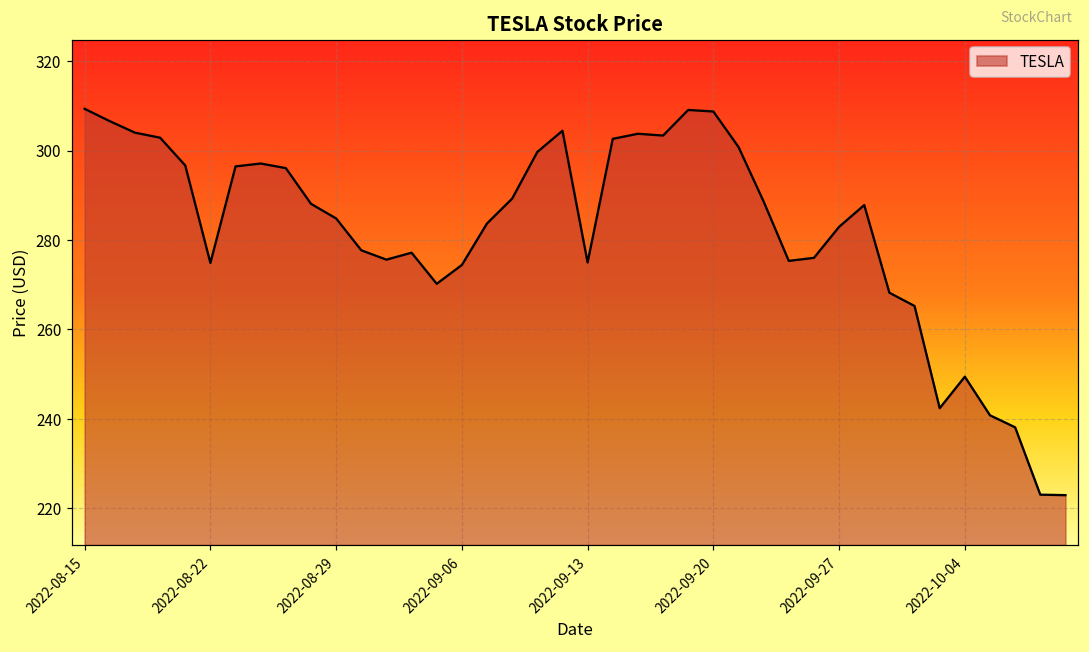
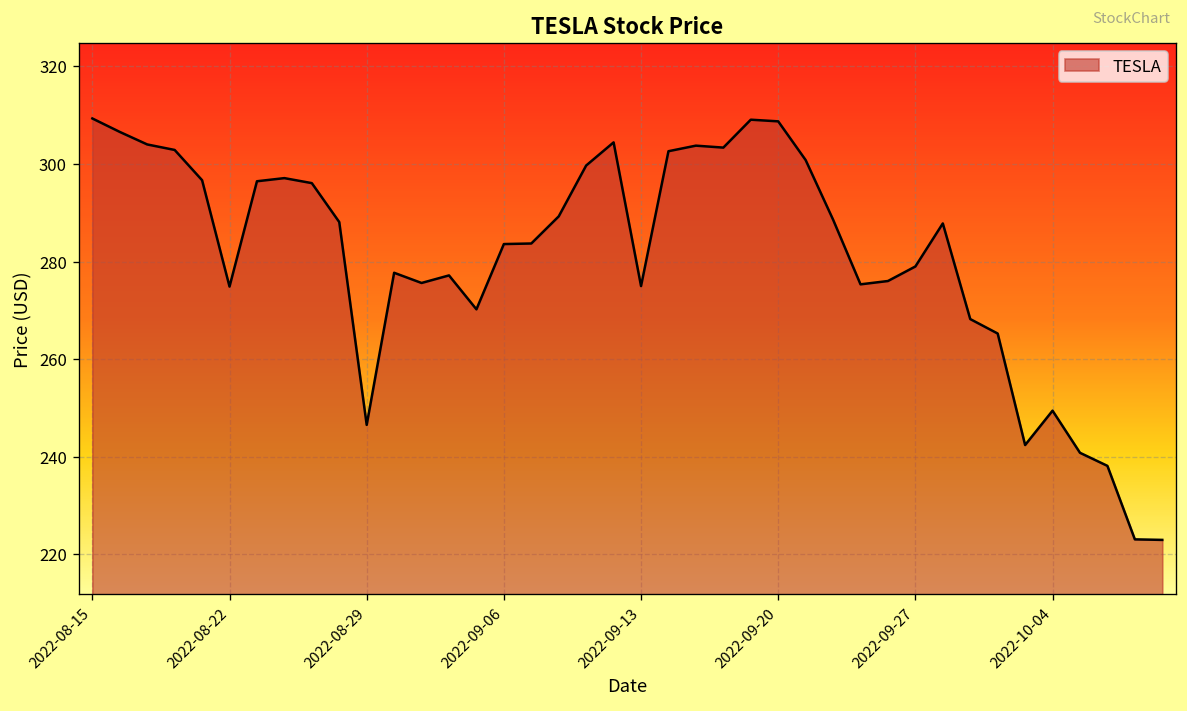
2022-08-29: 285 -> 247
2022-09-06: 274 -> 284
2022-09-27: 283 -> 279
